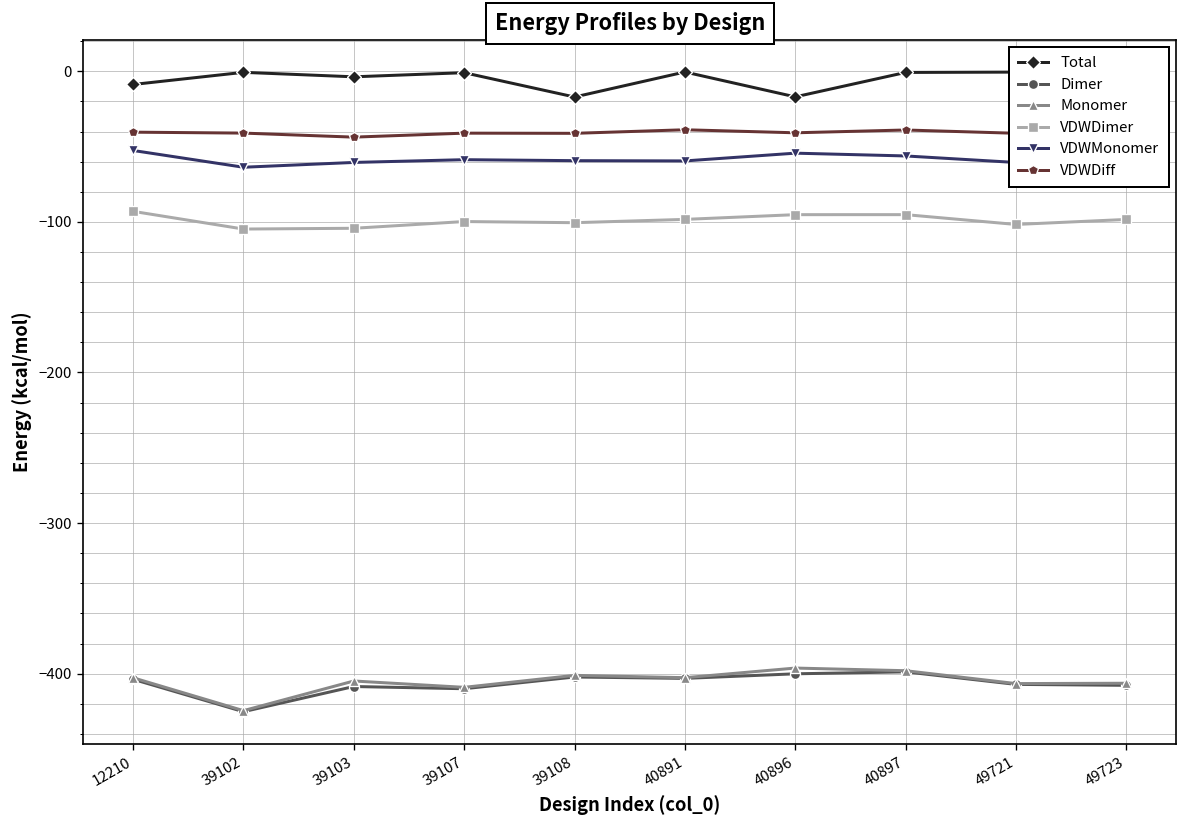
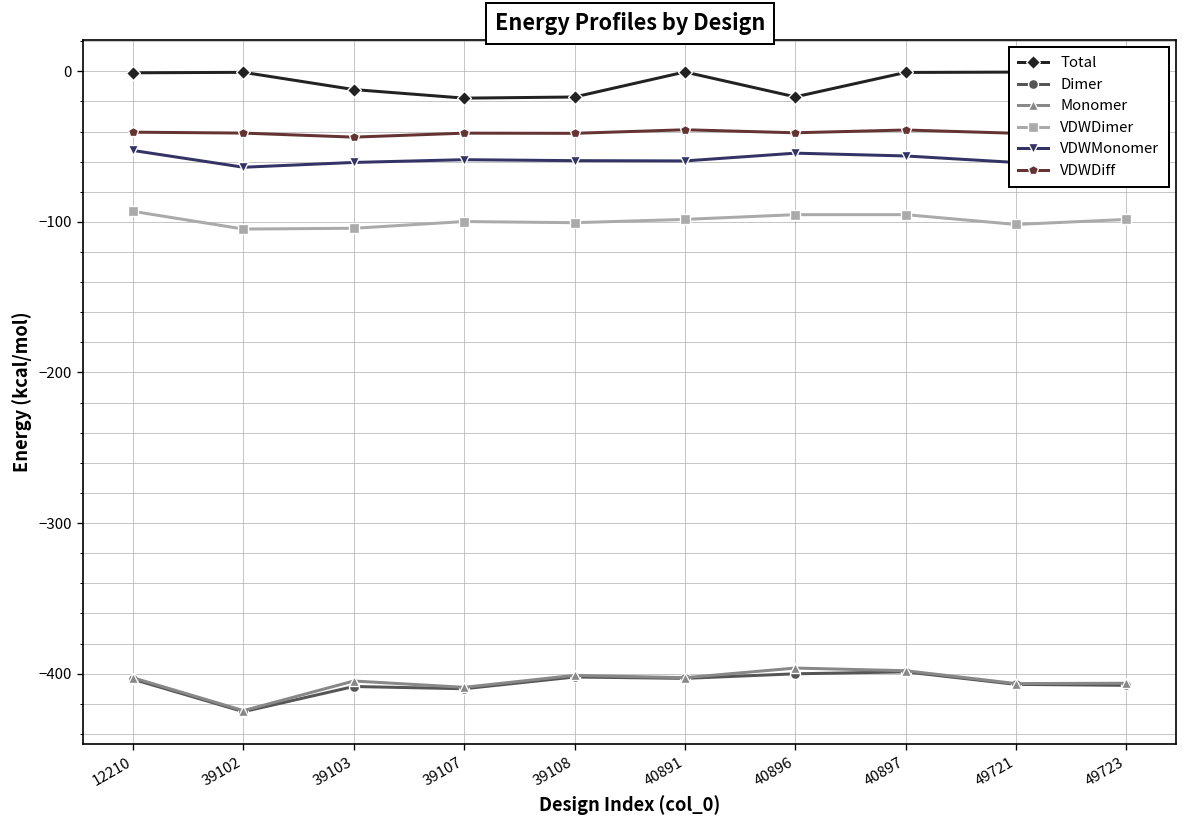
Total, 12210: -9 -> -1
Total, 39103: -4 -> -12
Total, 39107: -1 -> -18
